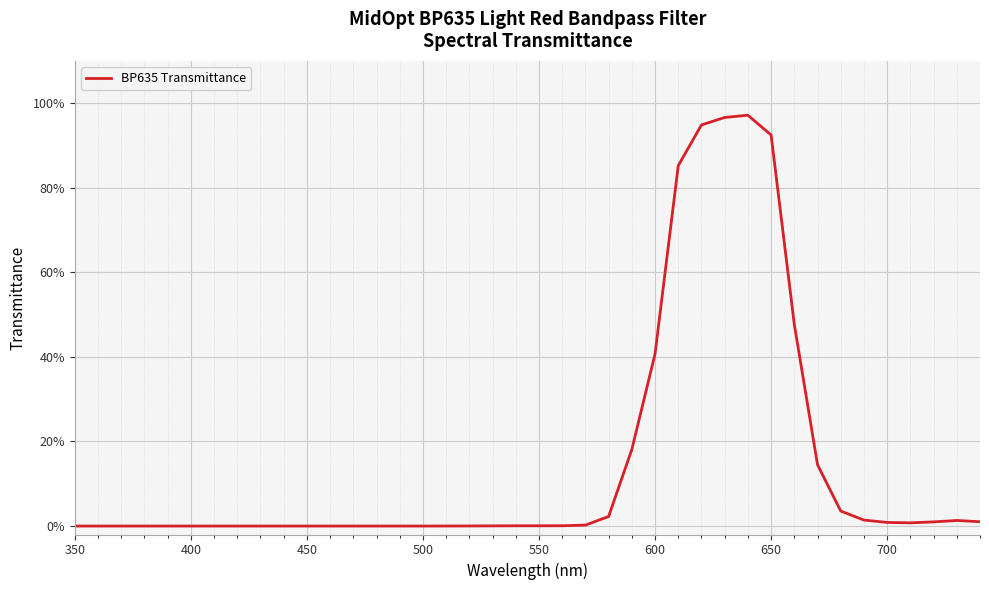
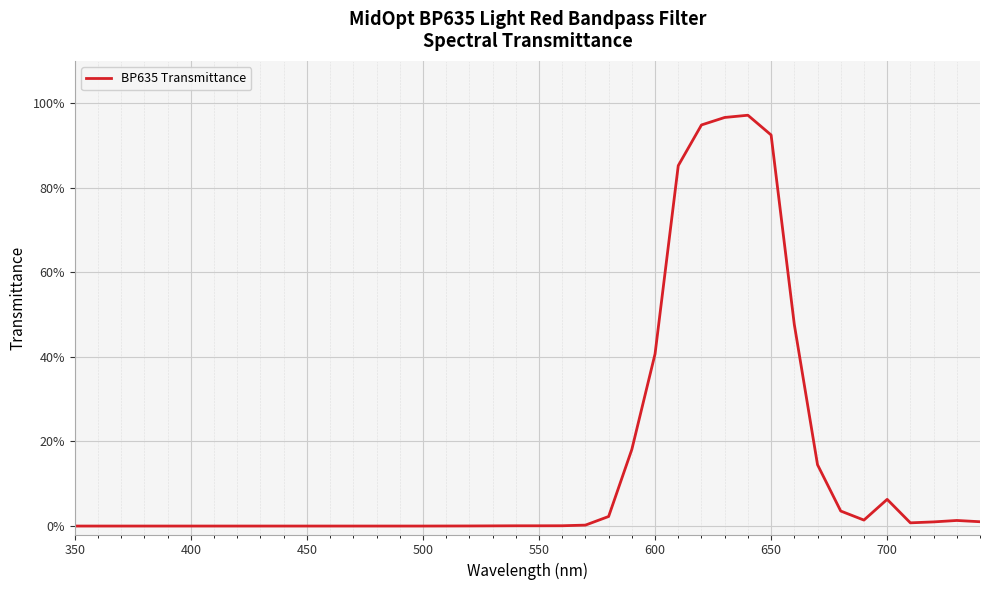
700: 1% -> 6%
